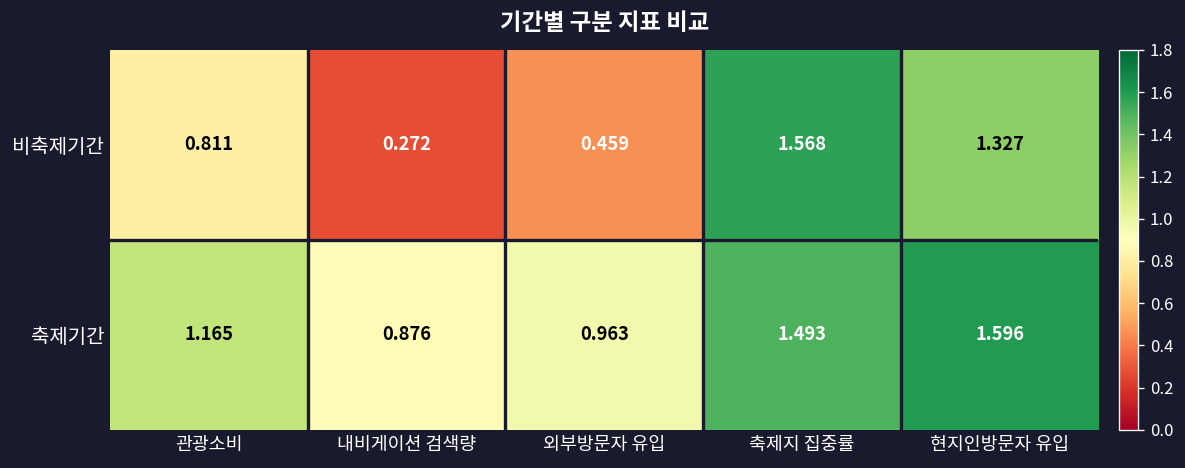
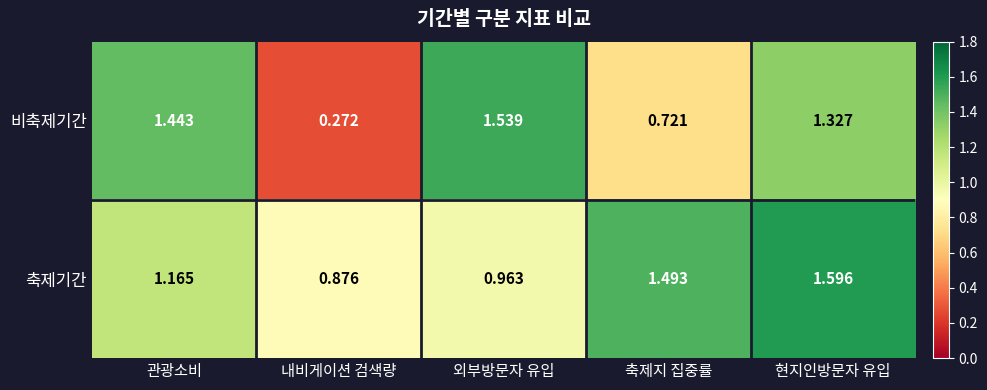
비축제기간, 관광소비: 0.811 -> 1.443
비축제기간, 외부방문자 유입: 0.459 -> 1.539
비축제기간, 축제지 집중률: 1.568 -> 0.721
